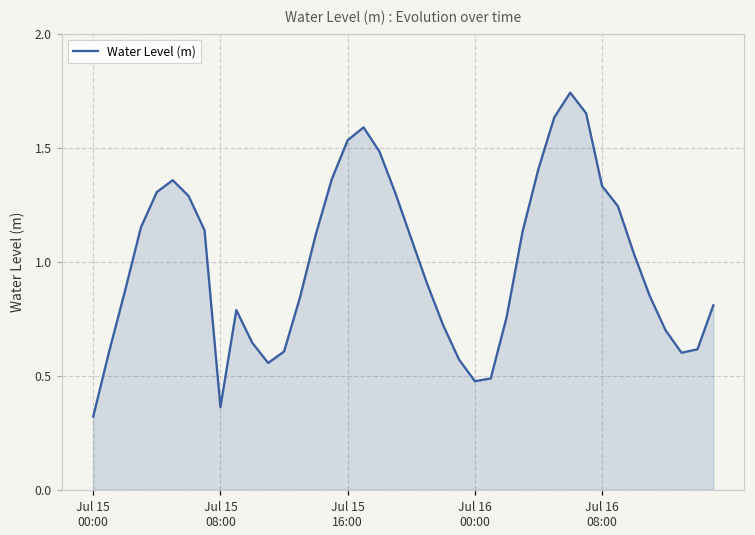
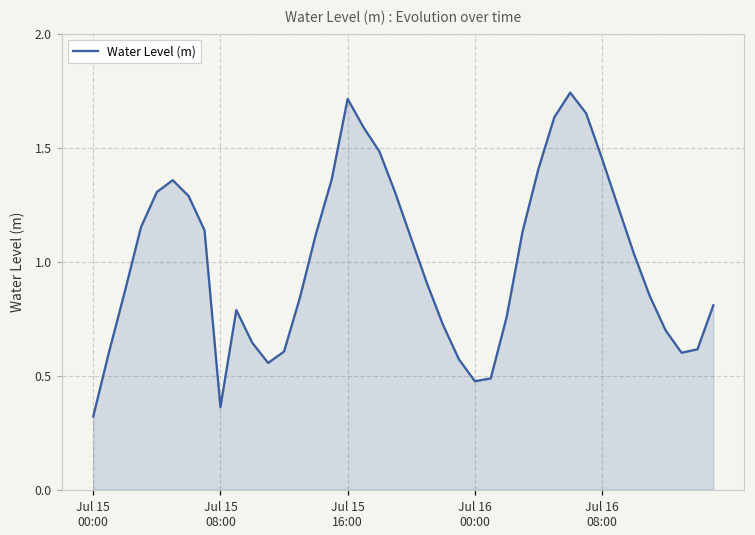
Jul 15 16:00: 1.53 -> 1.71
Jul 16 08:00: 1.33 -> 1.45
